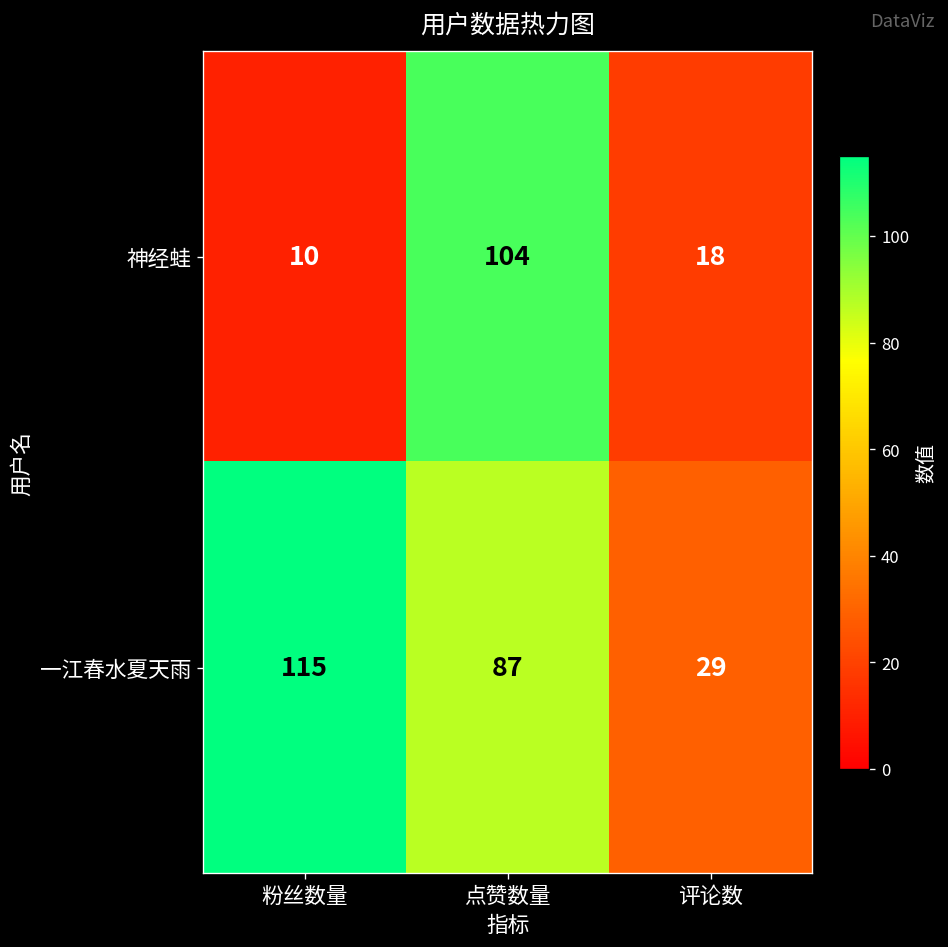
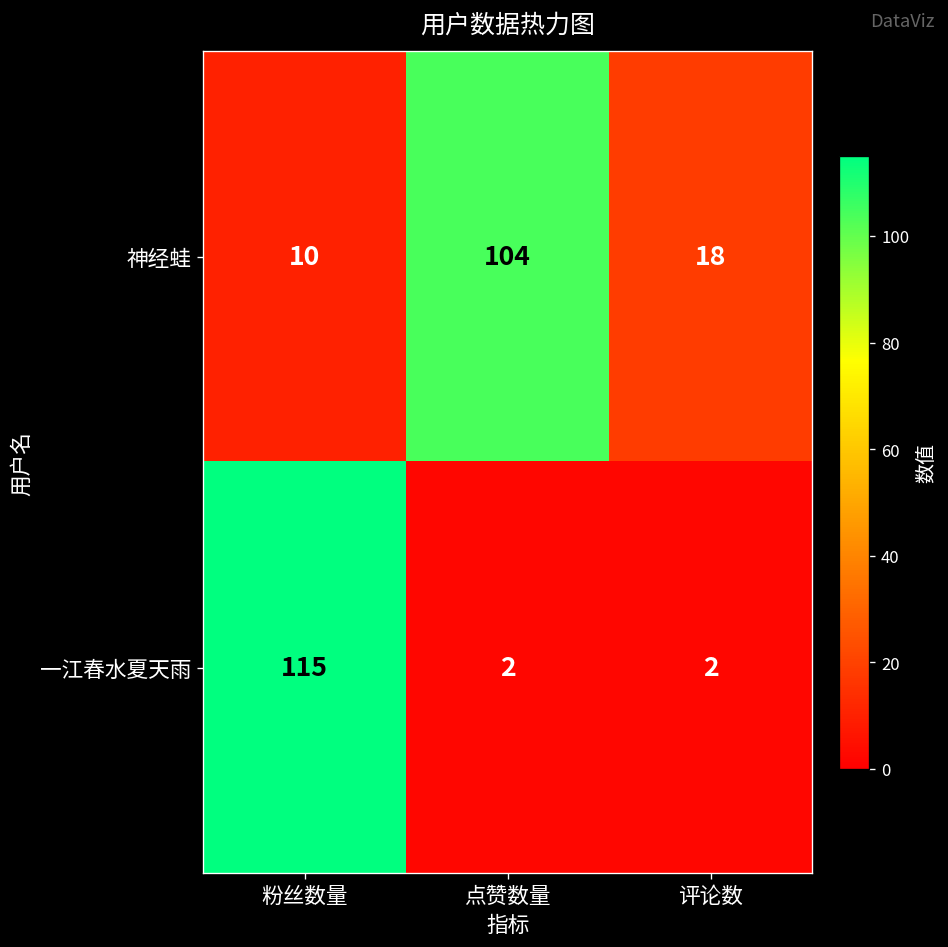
一江春水夏天雨, 点赞数量: 87 -> 2
一江春水夏天雨, 评论数: 29 -> 2
